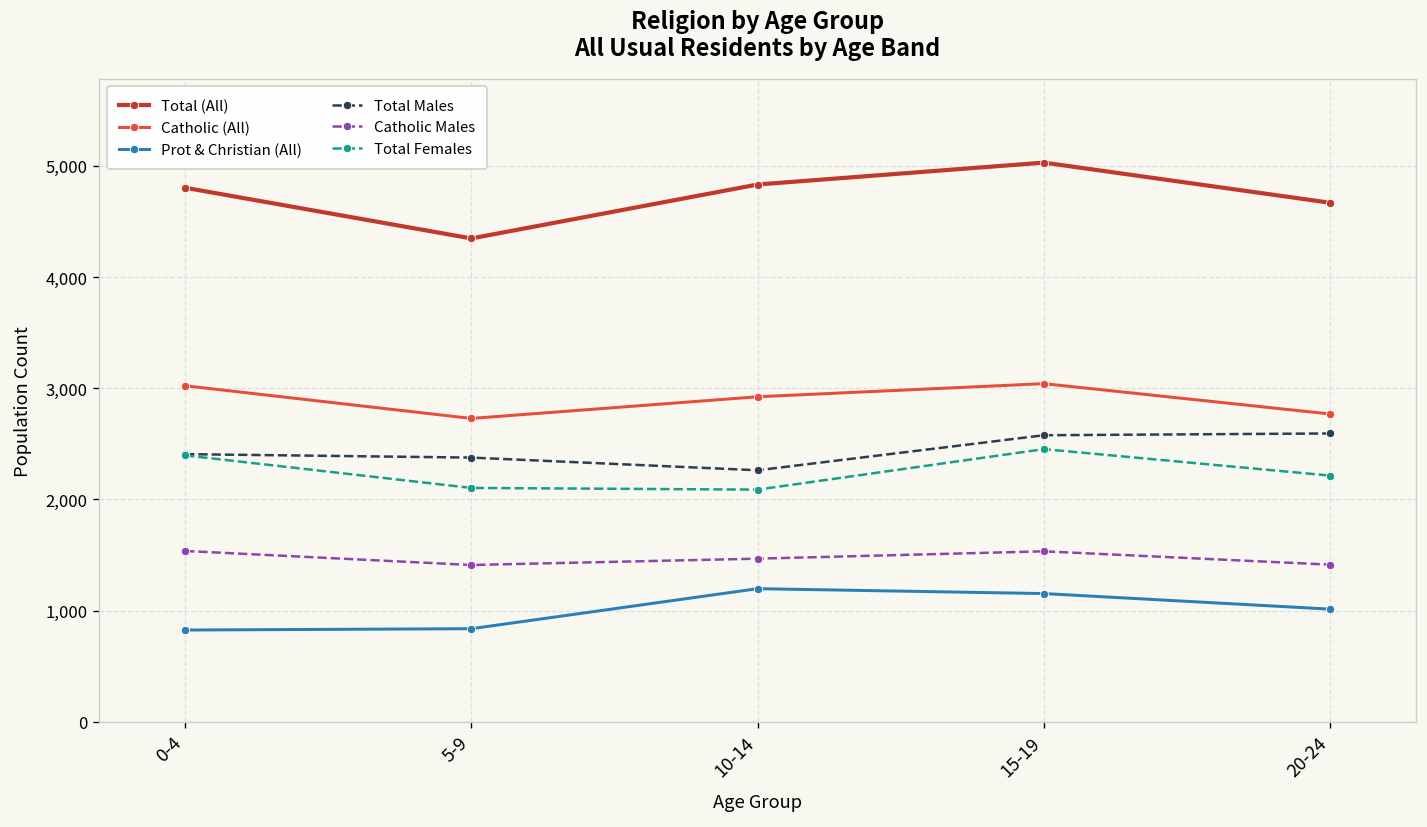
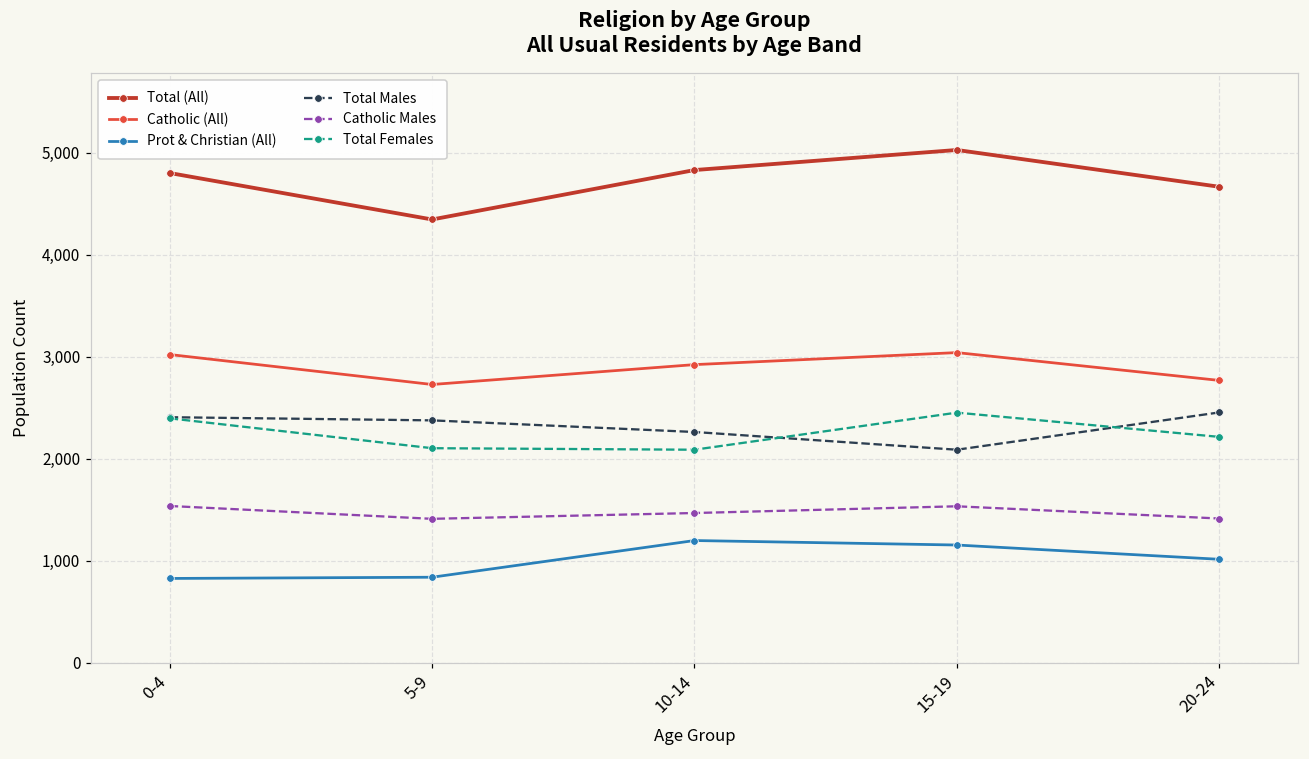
Total Males, 15-19: 2,600 -> 2,100
Total Males, 20-24: 2,600 -> 2,500
